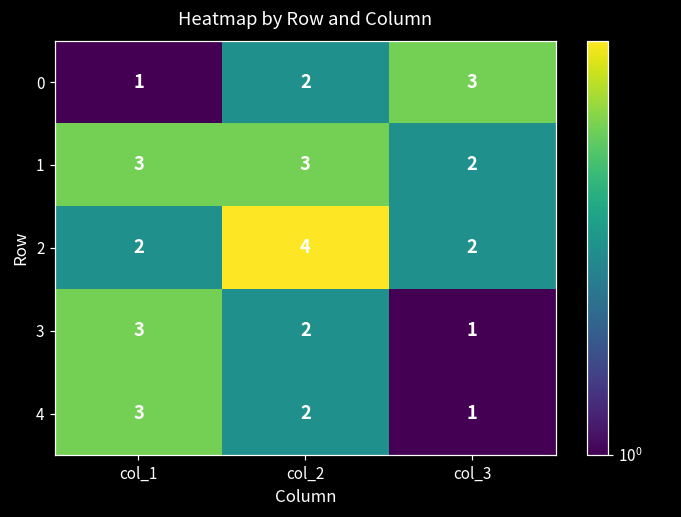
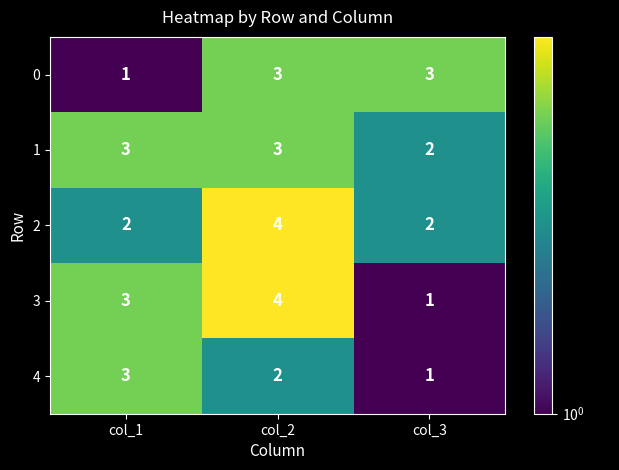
0, col_2: 2 -> 3
3, col_2: 2 -> 4
